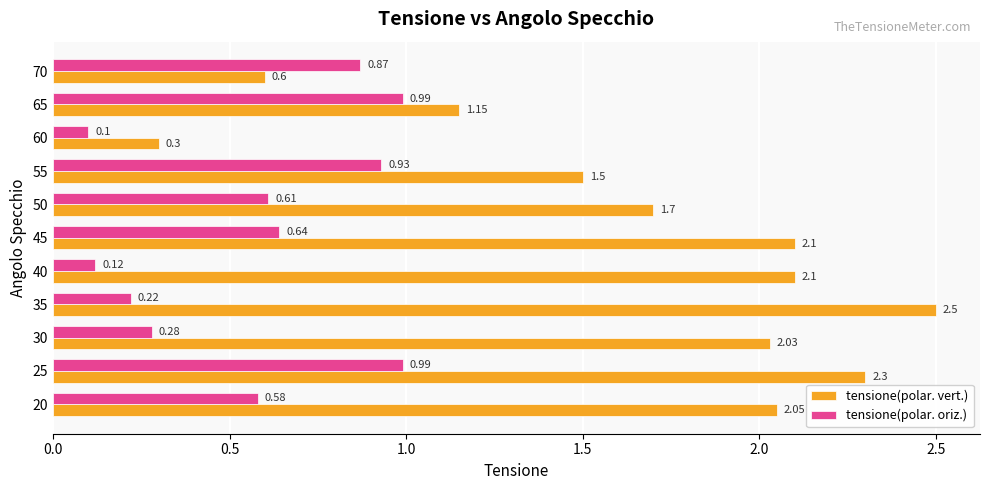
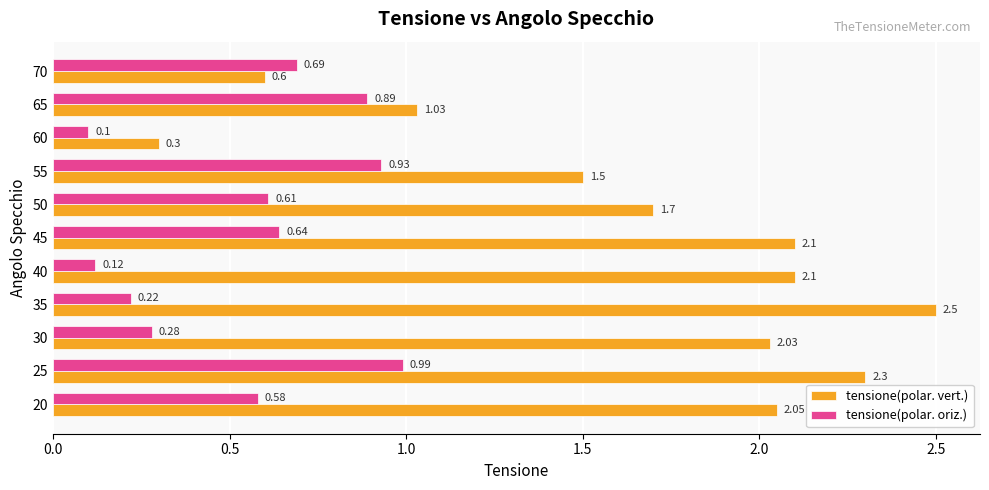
tensione(polar. oriz.), 70: 0.87 -> 0.69
tensione(polar. oriz.), 65: 0.99 -> 0.89
tensione(polar. vert.), 65: 1.15 -> 1.03
